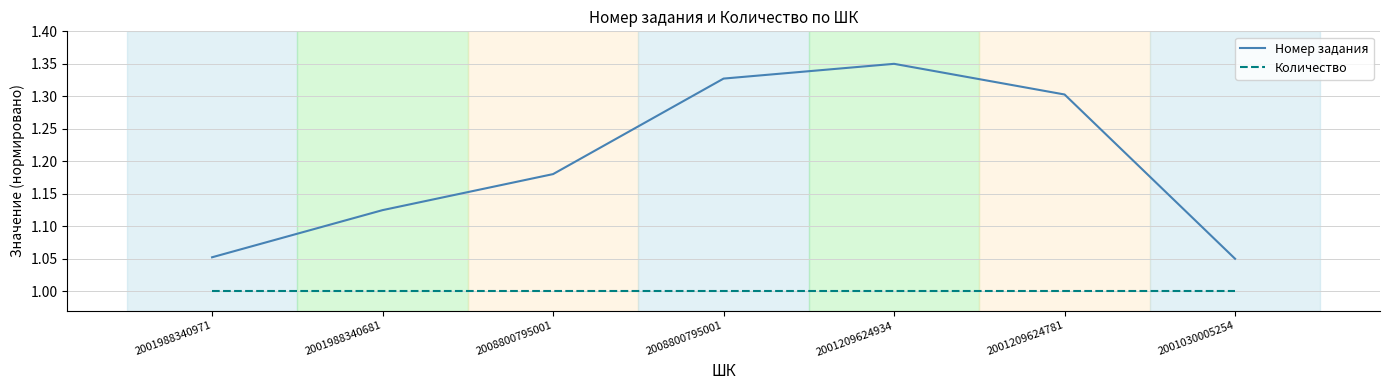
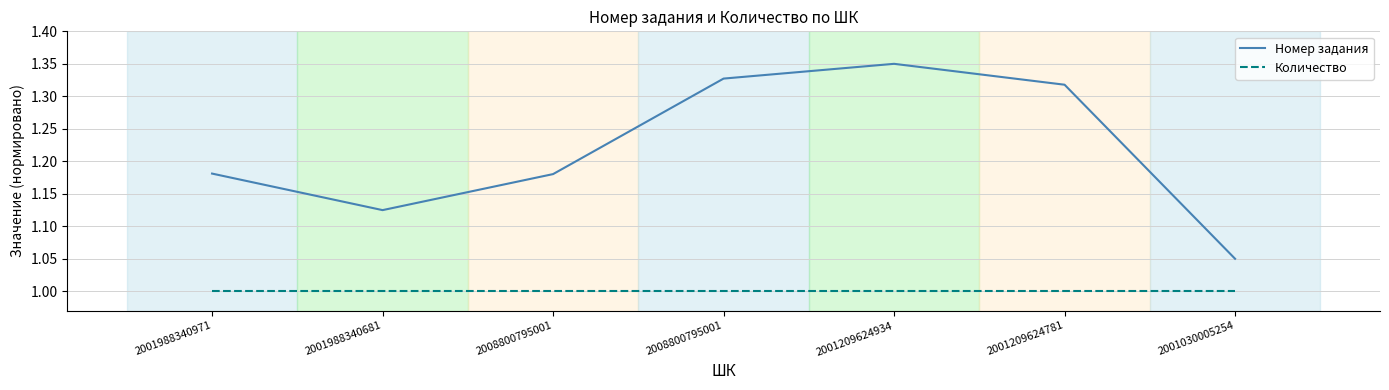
Номер задания, 2001988340971: 1.05 -> 1.18
Номер задания, 2001209624781: 1.30 -> 1.32
